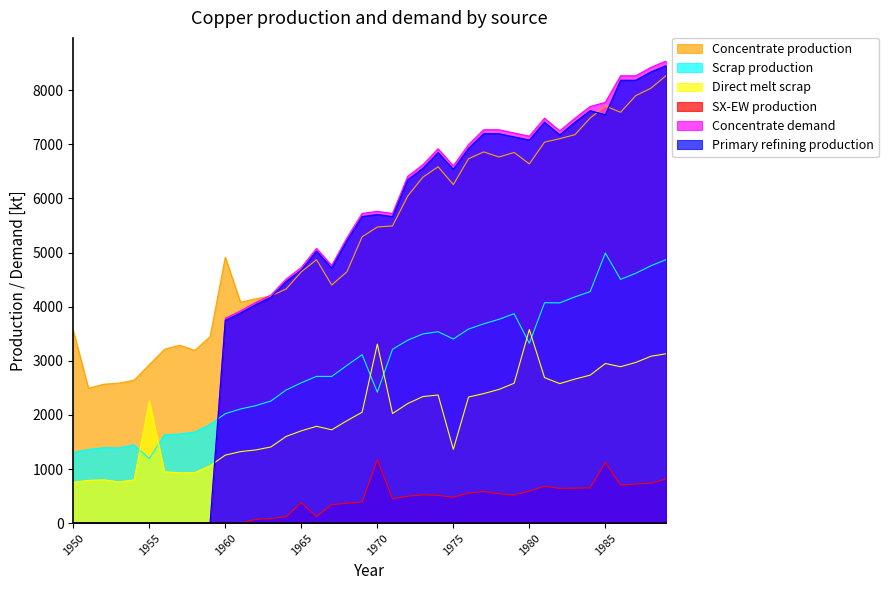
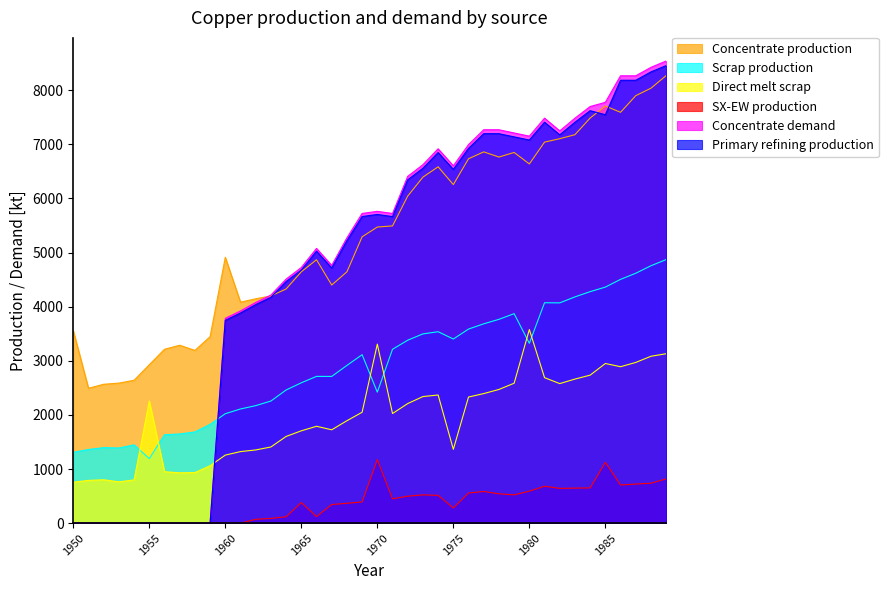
SX-EW production, 1975: 500 -> 300
Scrap production, 1985: 5000 -> 4400
